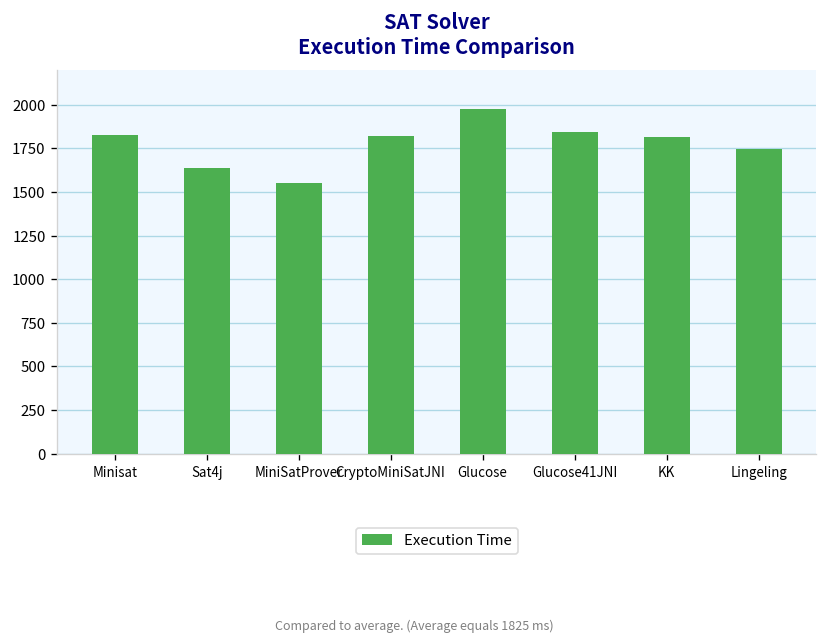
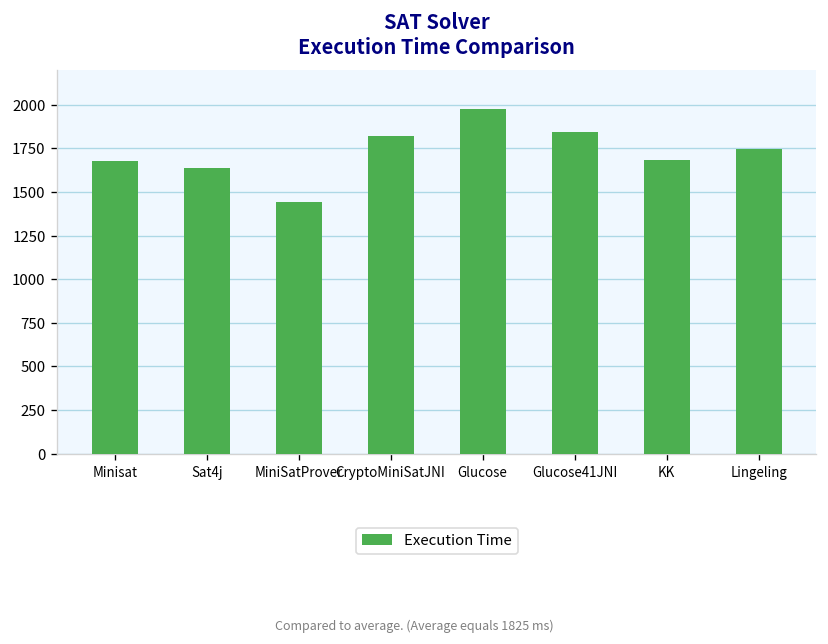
Minisat: 1830 -> 1680
MiniSatProver: 1550 -> 1440
KK: 1820 -> 1690
